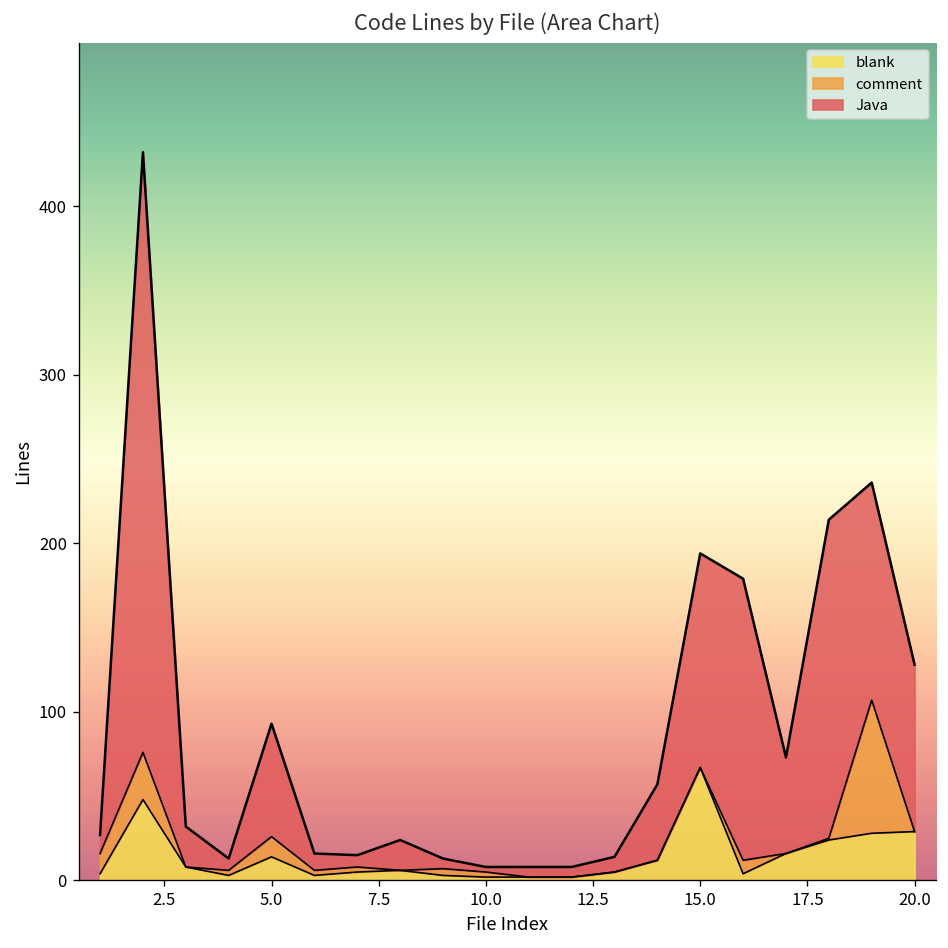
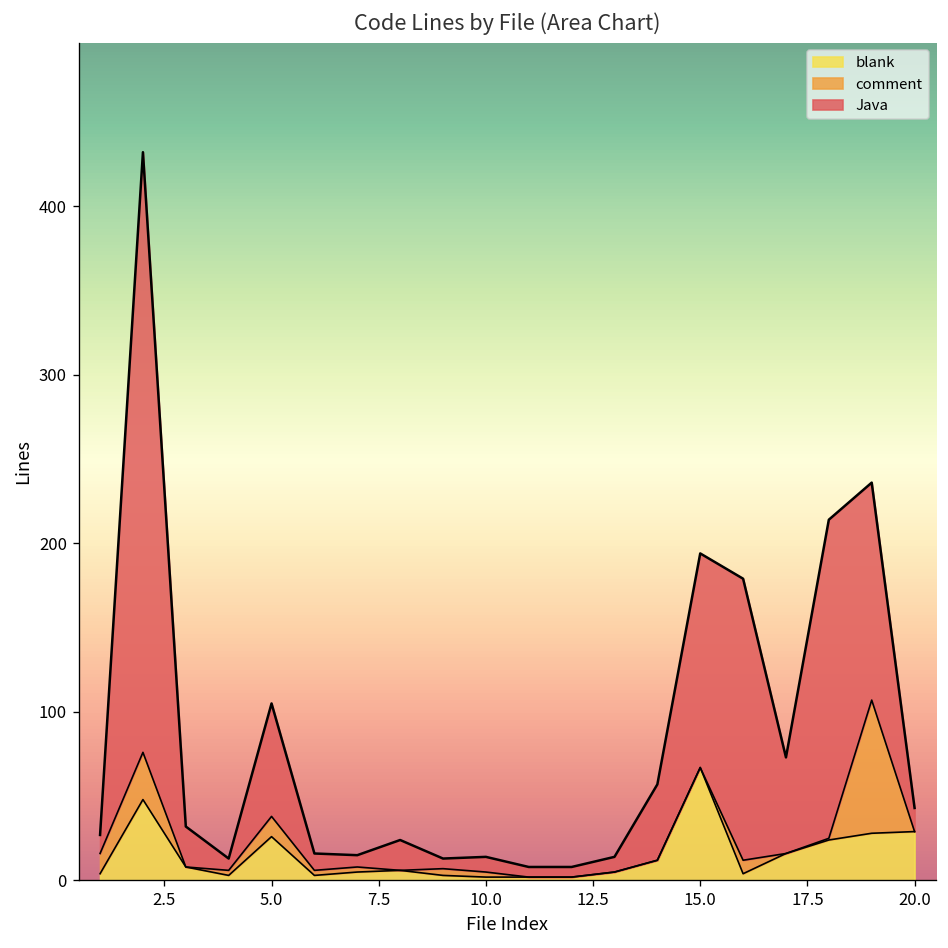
blank, 5.0: 14 -> 26
Java, 10.0: 3 -> 9
Java, 20.0: 99 -> 14
